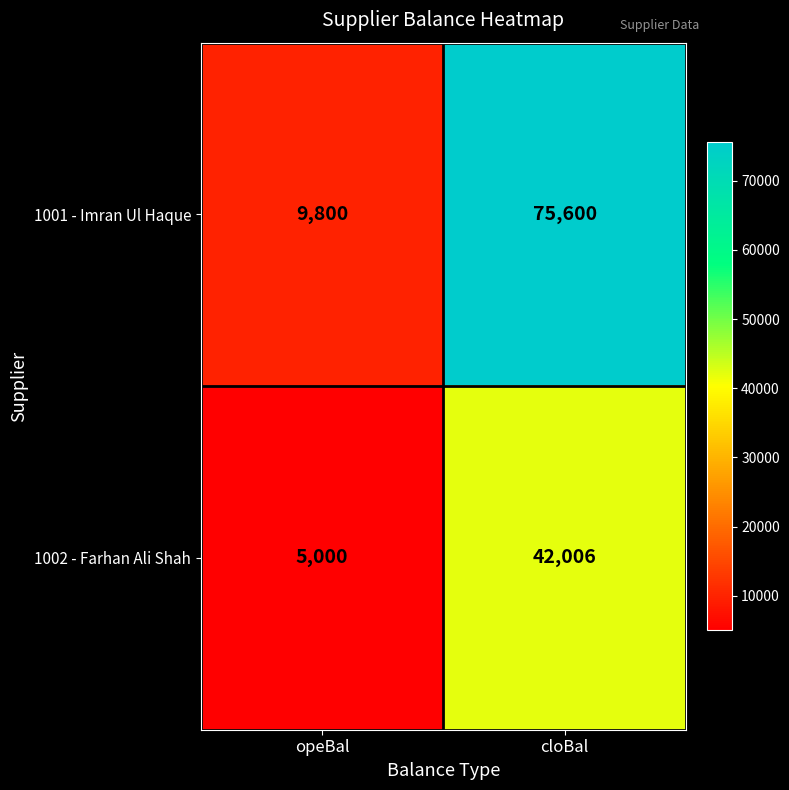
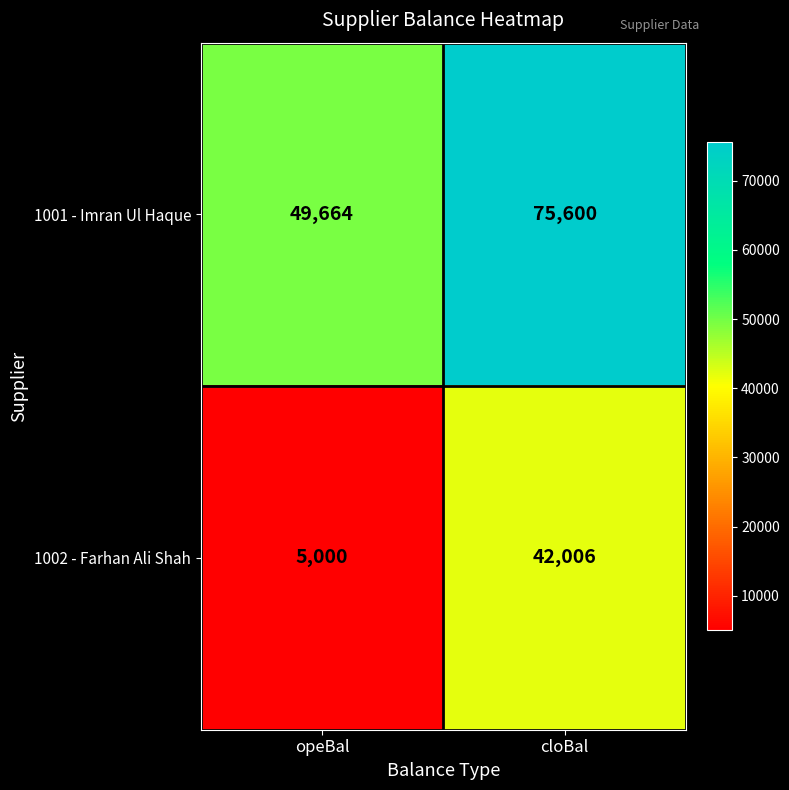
1001 - Imran Ul Haque, opeBal: 9,800 -> 49,664
